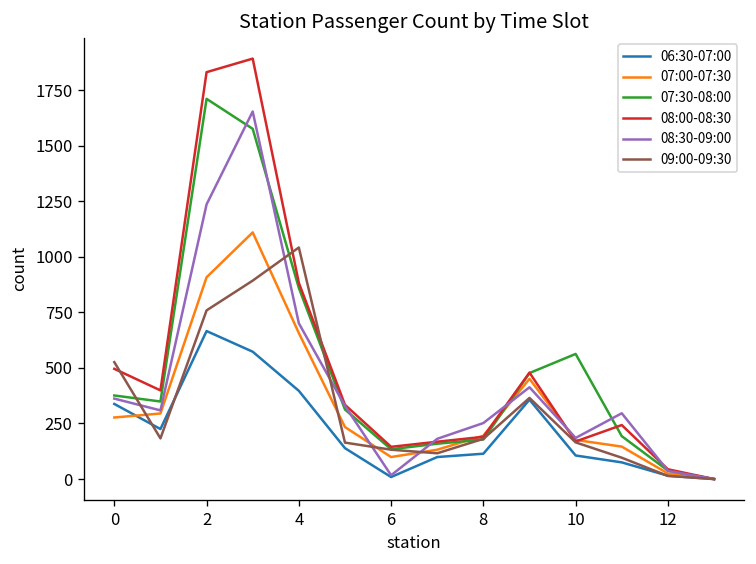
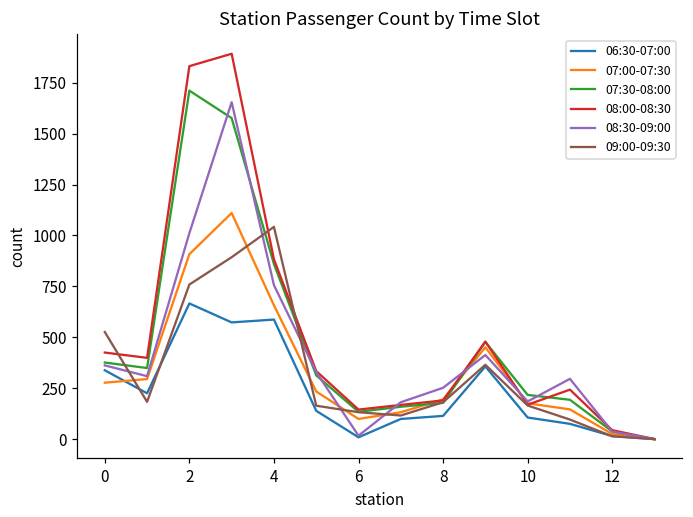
08:00-08:30, 0: 500 -> 430
08:30-09:00, 2: 1240 -> 1010
06:30-07:00, 4: 400 -> 590
08:30-09:00, 4: 700 -> 760
07:30-08:00, 10: 560 -> 220
